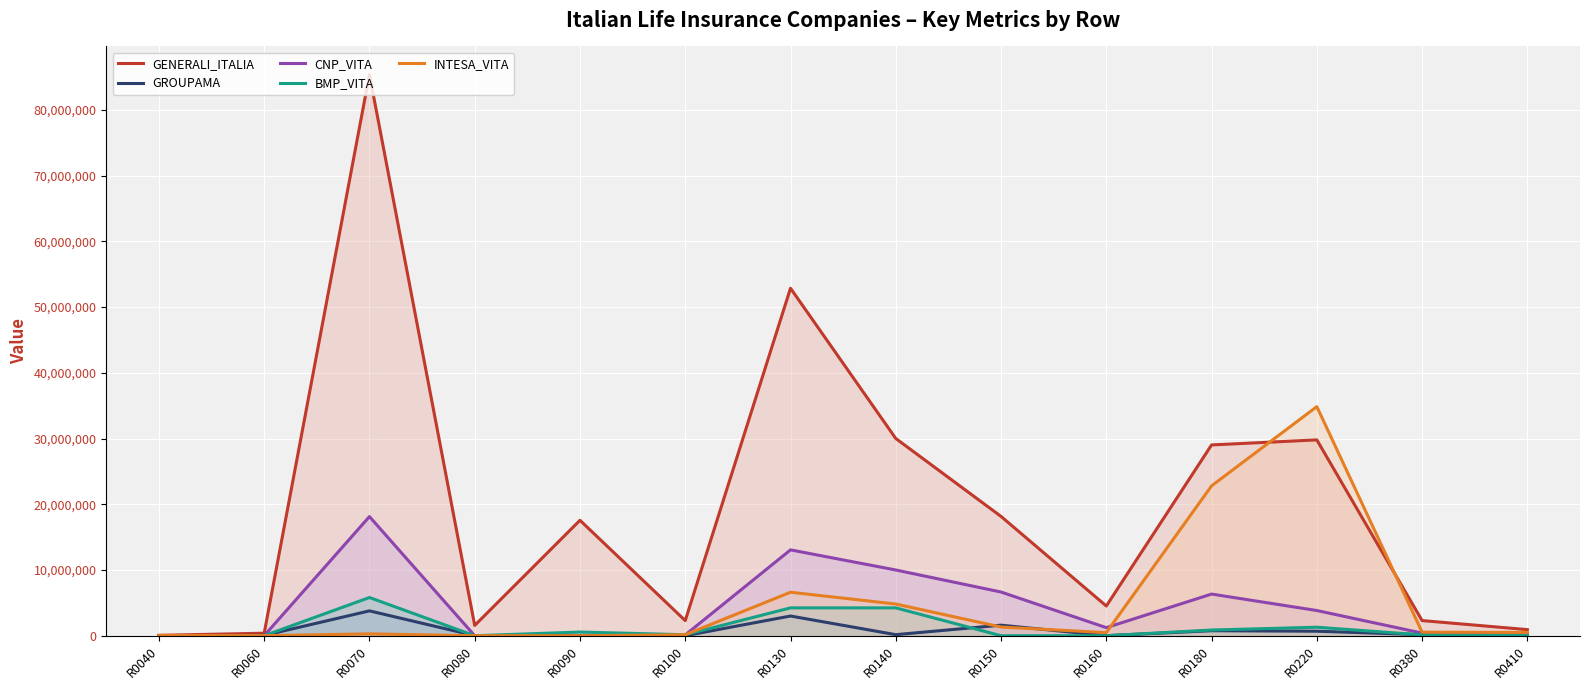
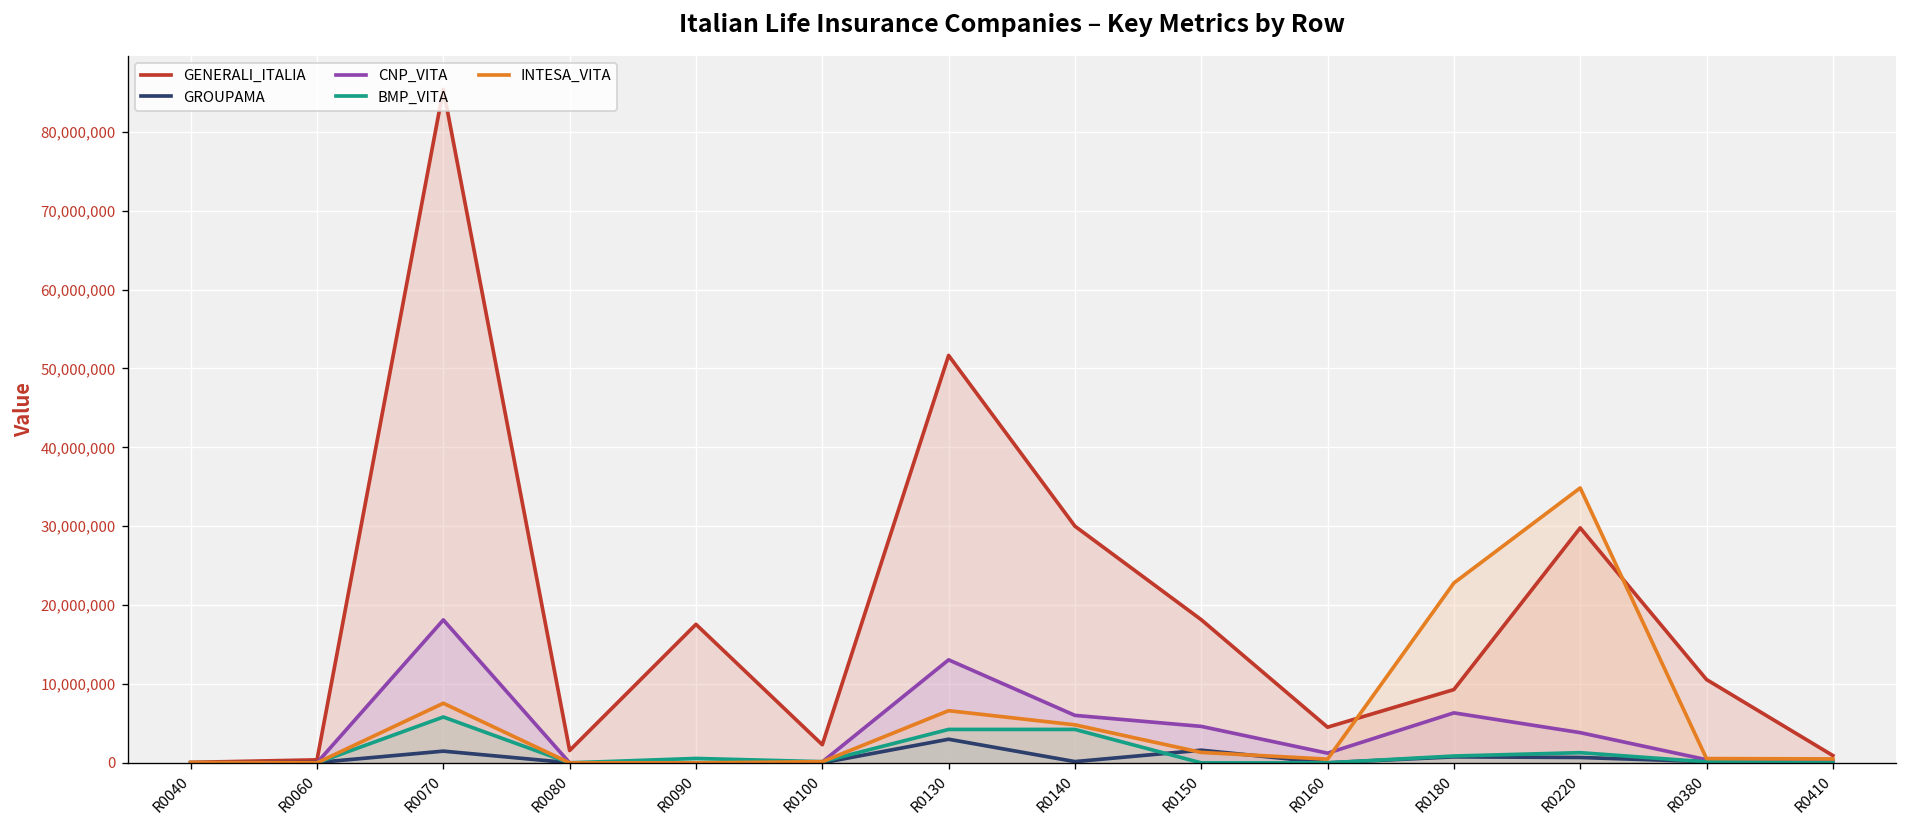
GROUPAMA, R0070: 4,000,000 -> 1,000,000
INTESA_VITA, R0070: 0 -> 8,000,000
GENERALI_ITALIA, R0130: 53,000,000 -> 52,000,000
CNP_VITA, R0140: 10,000,000 -> 6,000,000
CNP_VITA, R0150: 7,000,000 -> 5,000,000
GENERALI_ITALIA, R0180: 29,000,000 -> 9,000,000
GENERALI_ITALIA, R0380: 2,000,000 -> 11,000,000
